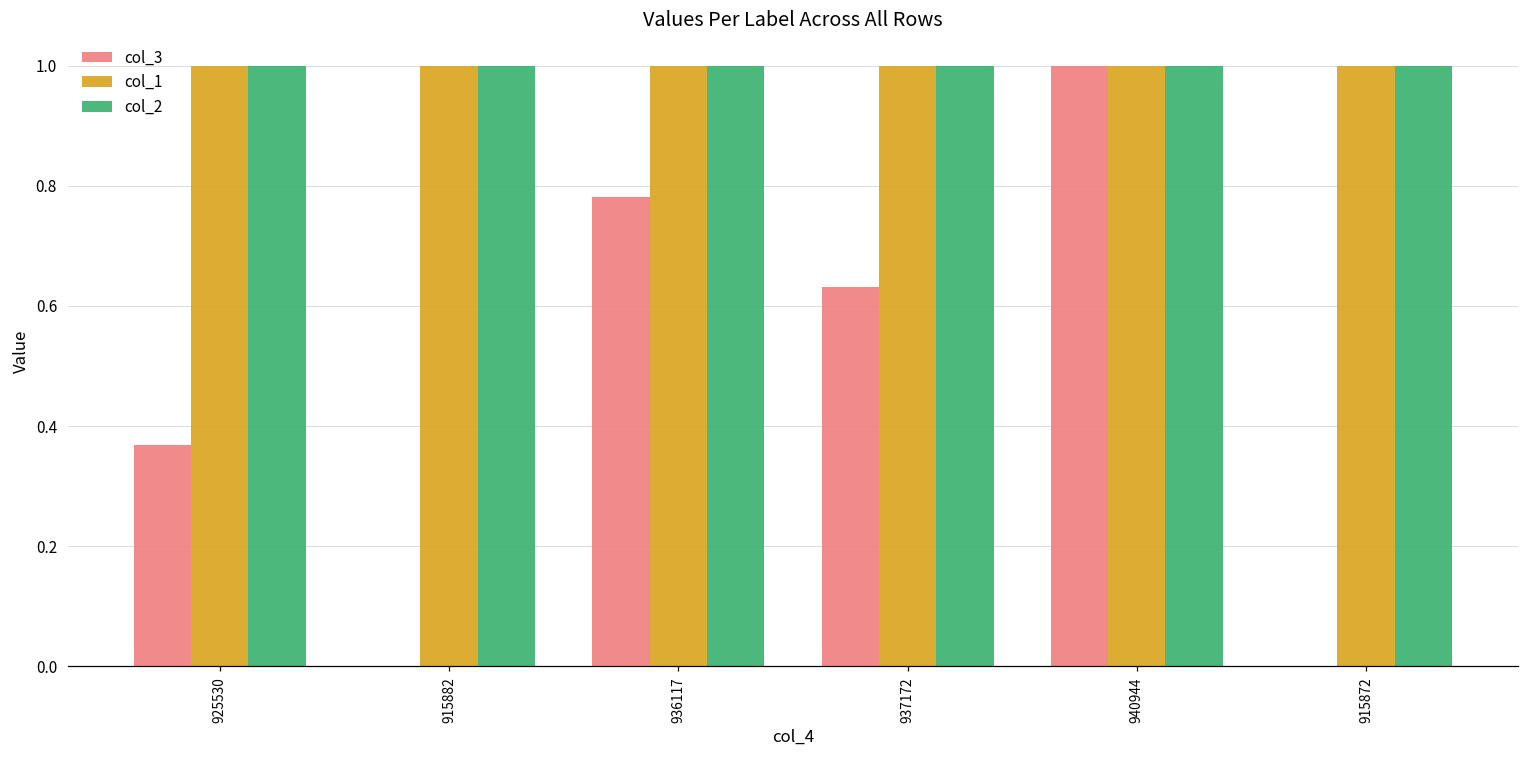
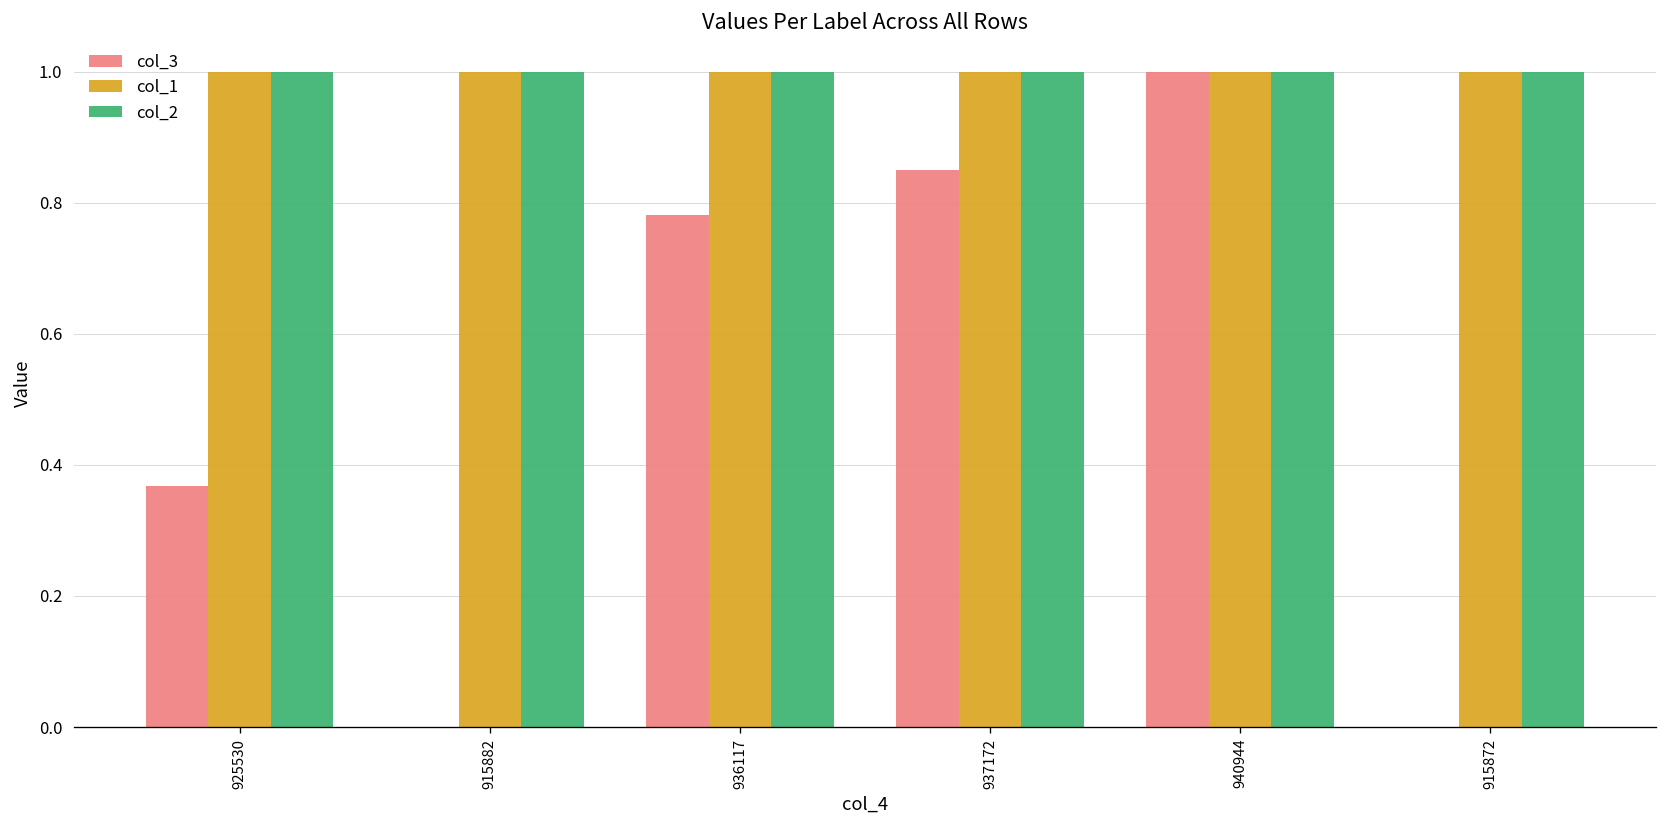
col_3, 937172: 0.63 -> 0.85
